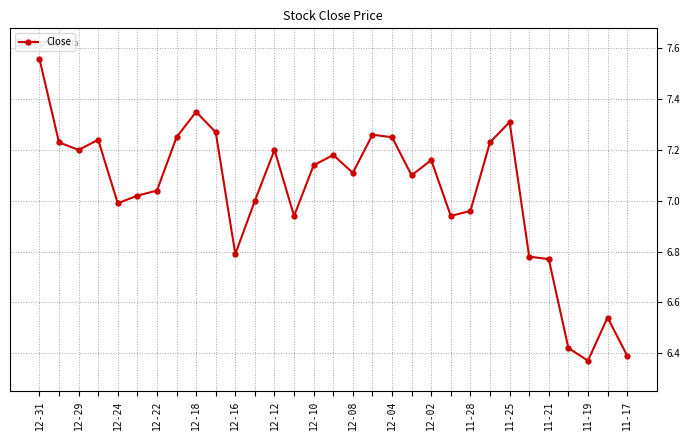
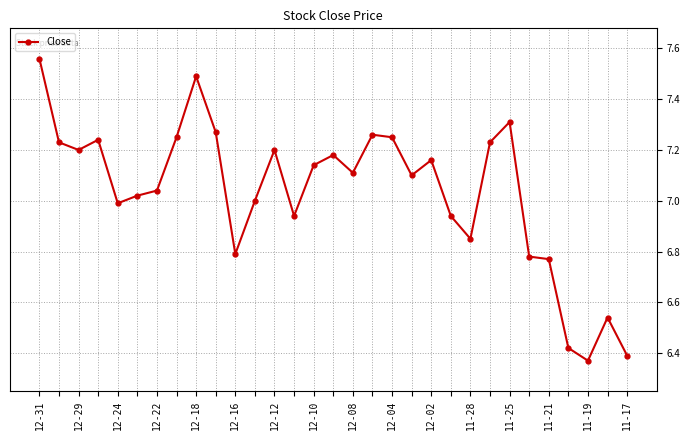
12-18: 7.35 -> 7.49
11-28: 6.96 -> 6.85
